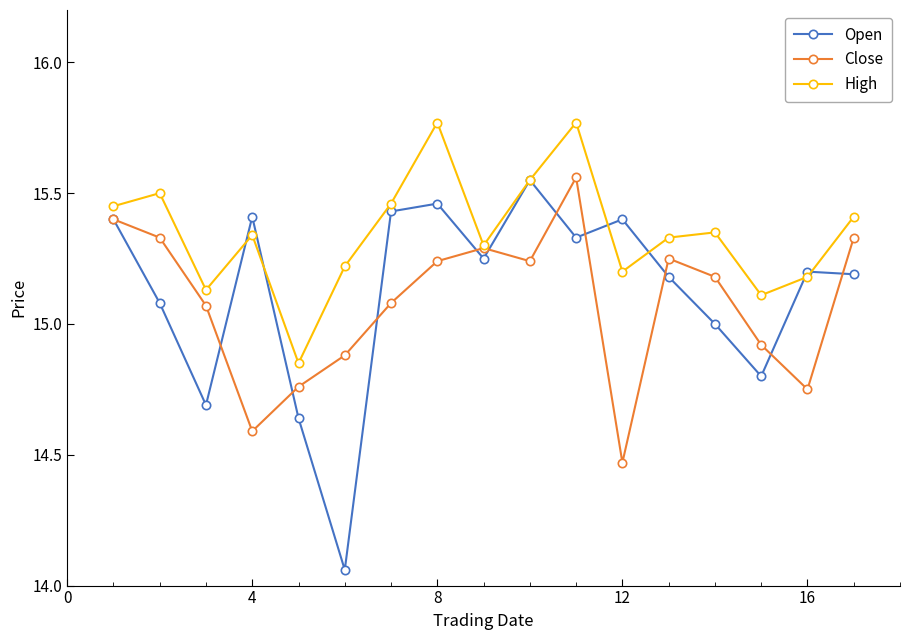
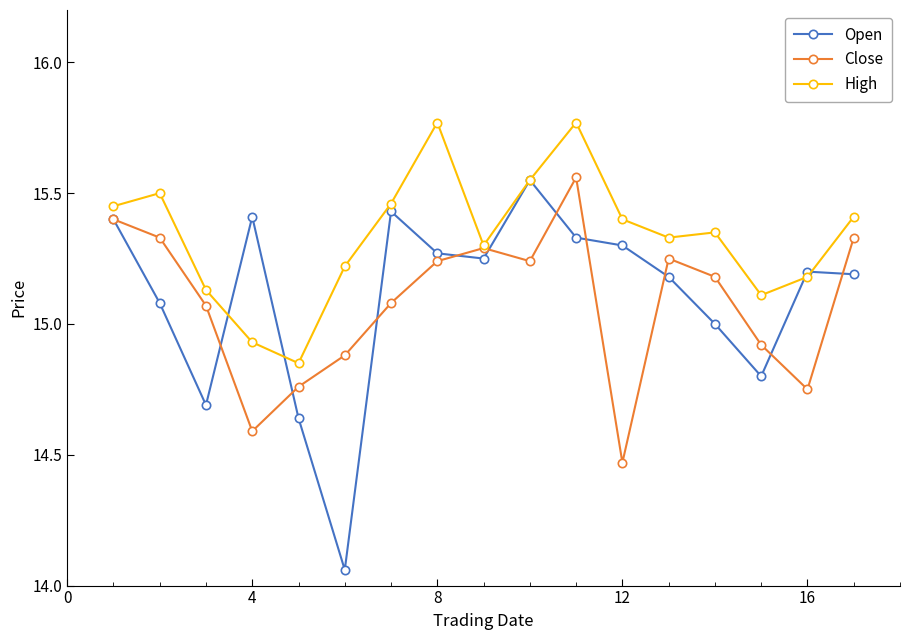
High, 4: 15.34 -> 14.93
Open, 8: 15.46 -> 15.27
Open, 12: 15.4 -> 15.3
High, 12: 15.2 -> 15.4
